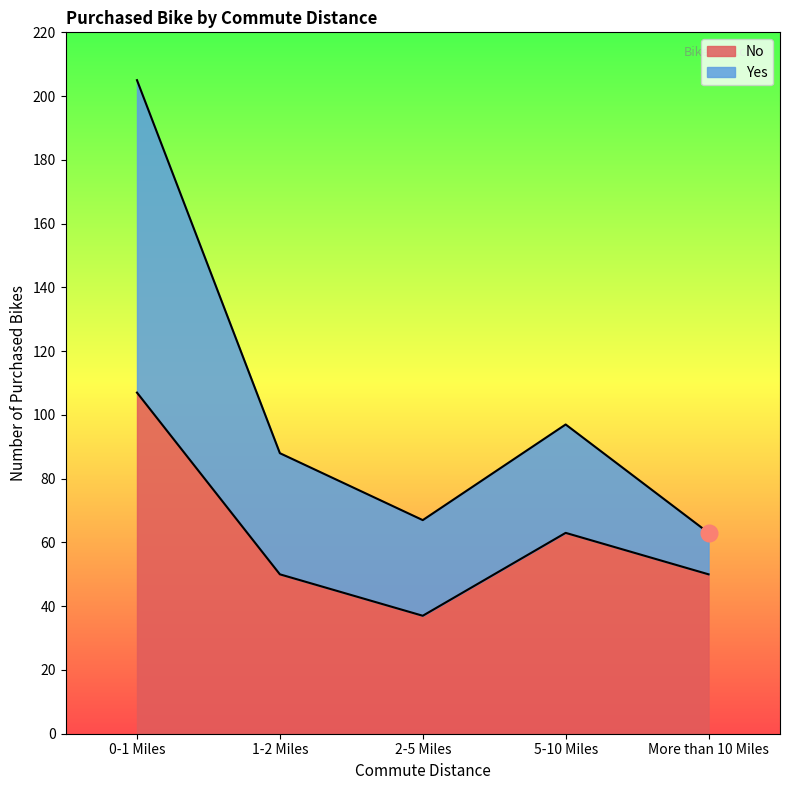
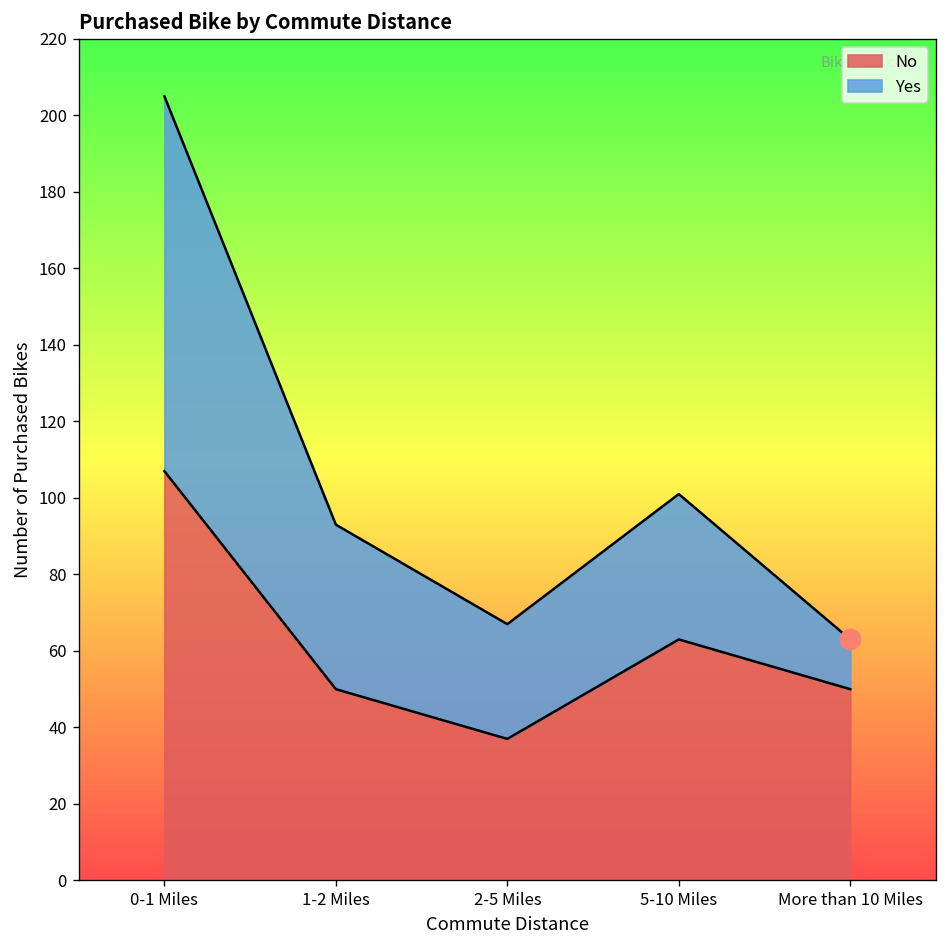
Yes, 1-2 Miles: 38 -> 43
Yes, 5-10 Miles: 34 -> 38
